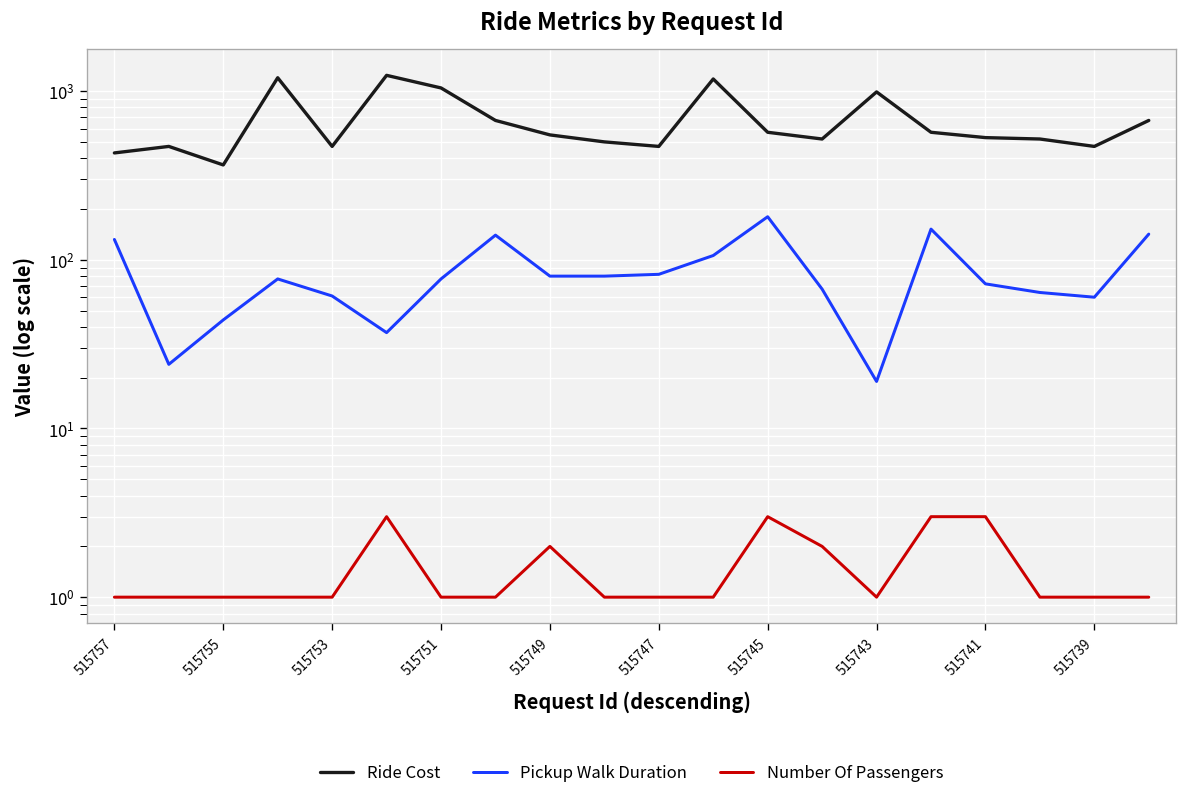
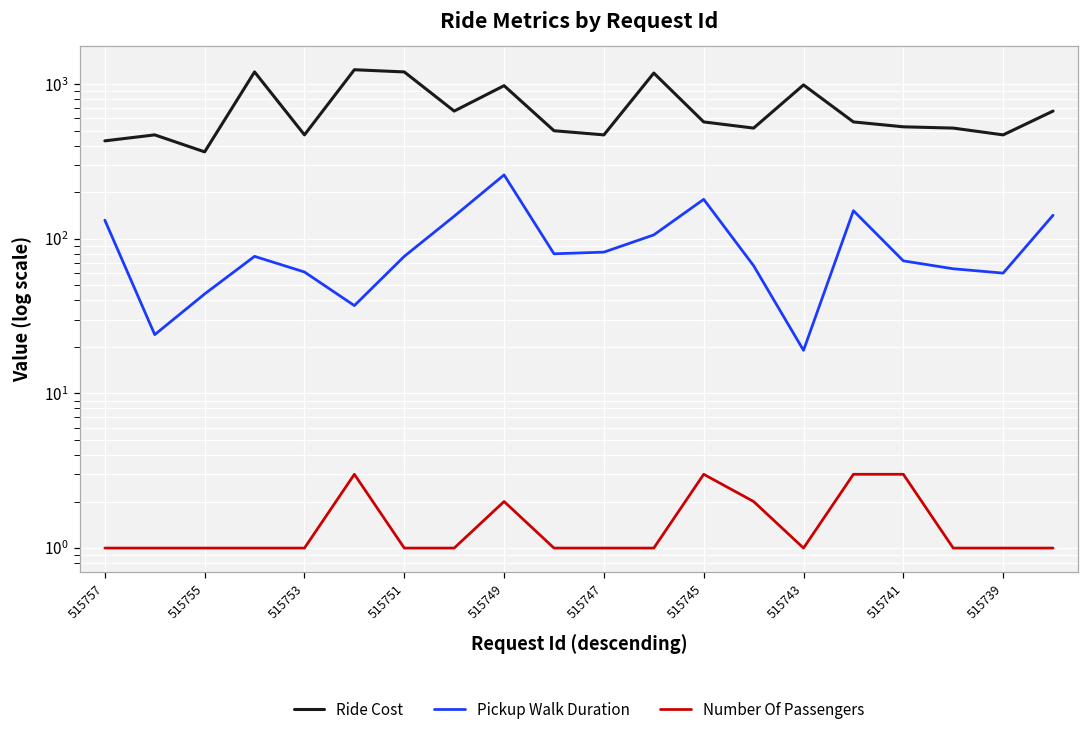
Ride Cost, 515751: 1000 -> 1200
Ride Cost, 515749: 550 -> 1000
Pickup Walk Duration, 515749: 80 -> 260
